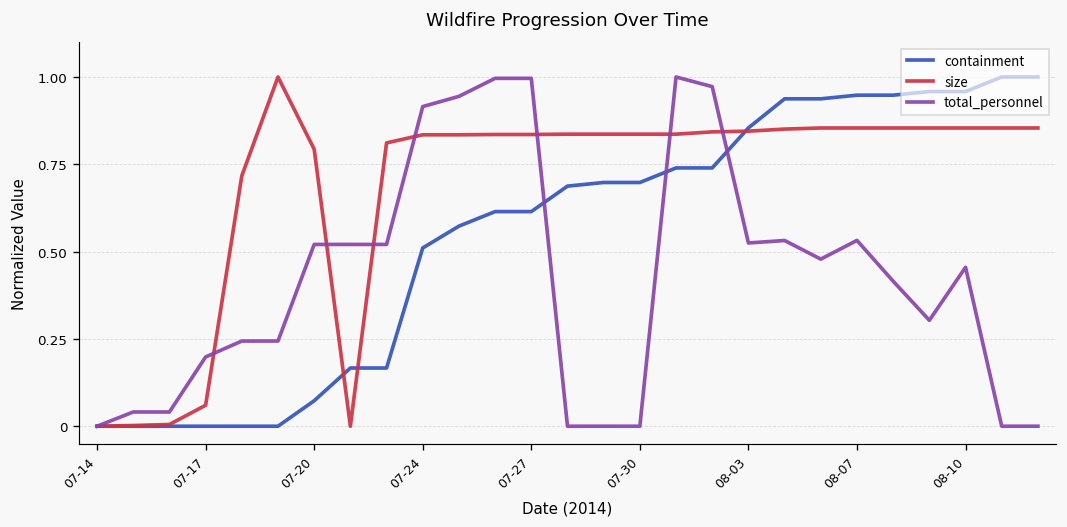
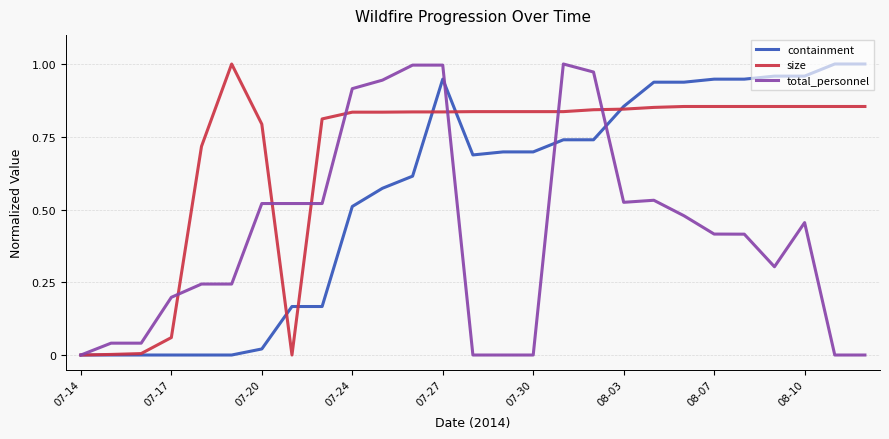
containment, 07-20: 0.07 -> 0.02
containment, 07-27: 0.61 -> 0.95
total_personnel, 08-07: 0.53 -> 0.42
